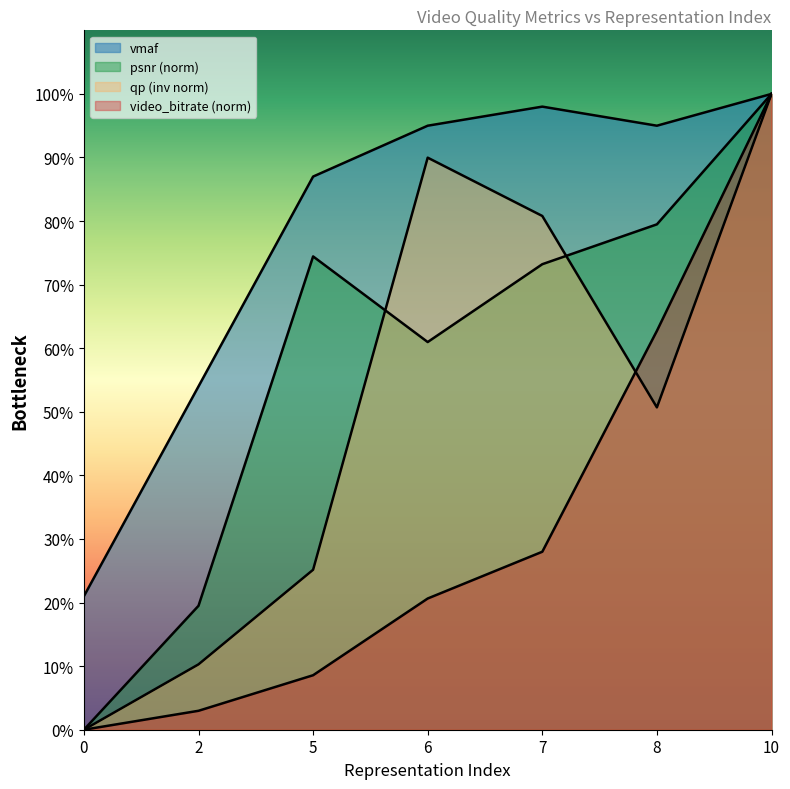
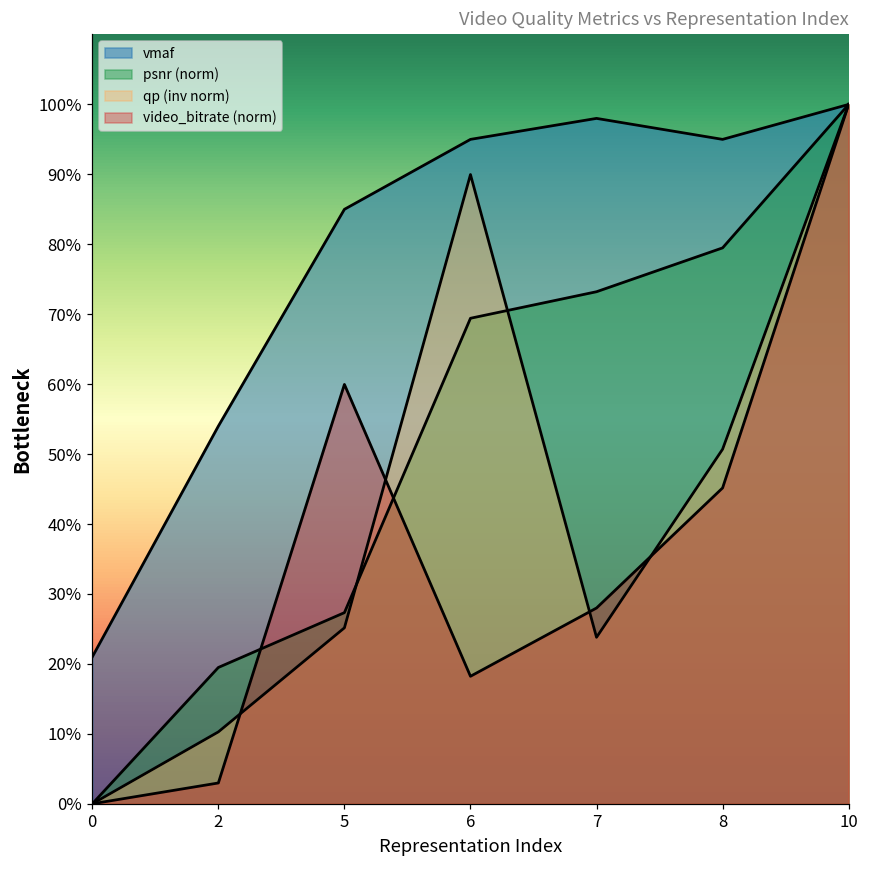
vmaf, 5: 87% -> 85%
psnr (norm), 5: 74% -> 27%
video_bitrate (norm), 5: 9% -> 60%
psnr (norm), 6: 61% -> 69%
video_bitrate (norm), 6: 21% -> 18%
qp (inv norm), 7: 81% -> 24%
video_bitrate (norm), 8: 63% -> 45%
